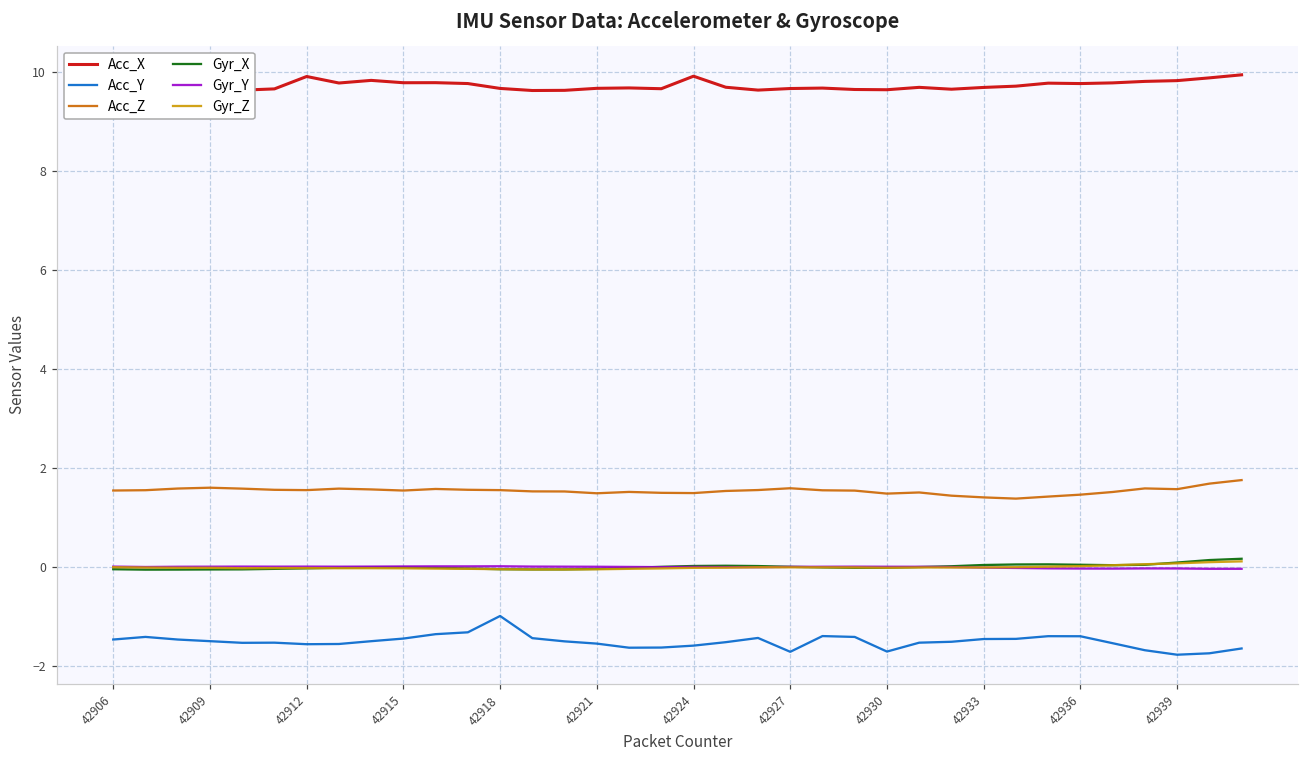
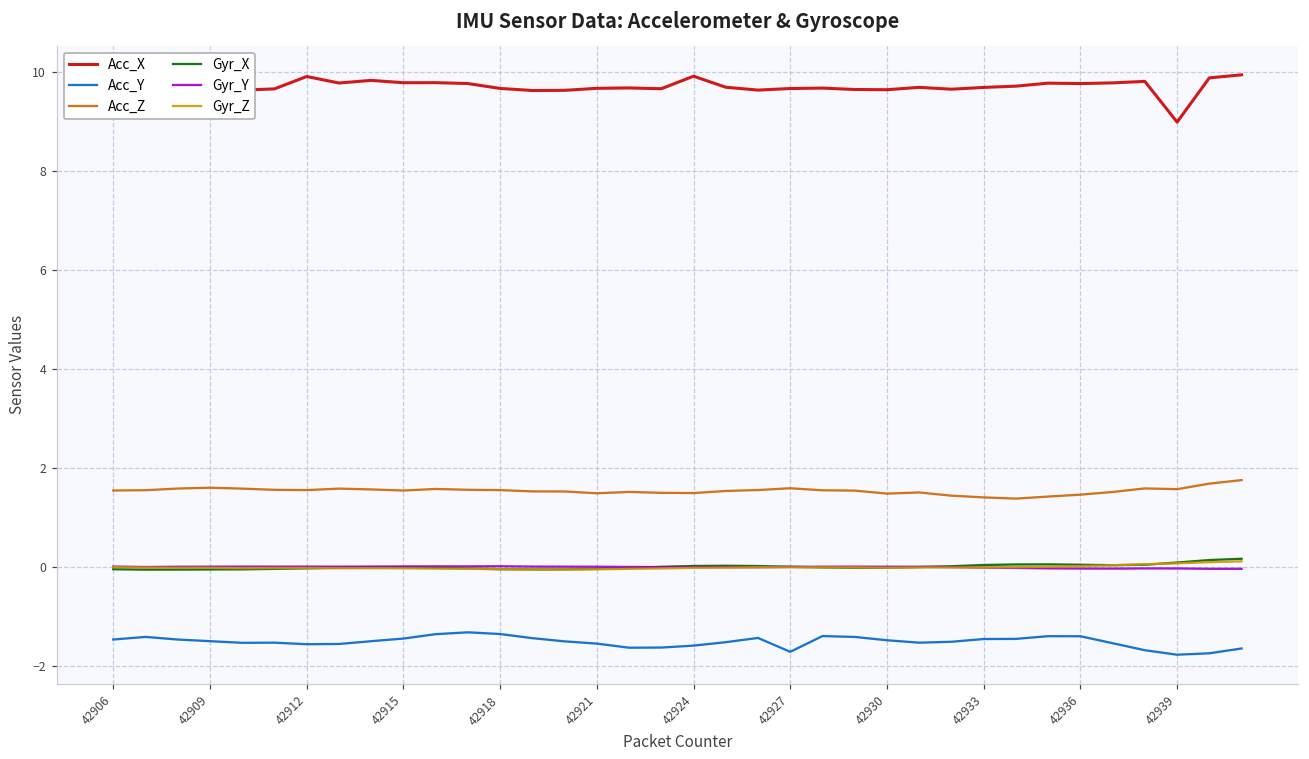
Acc_Y, 42918: -1.0 -> -1.4
Acc_Y, 42930: -1.7 -> -1.5
Acc_X, 42939: 9.8 -> 9.0
